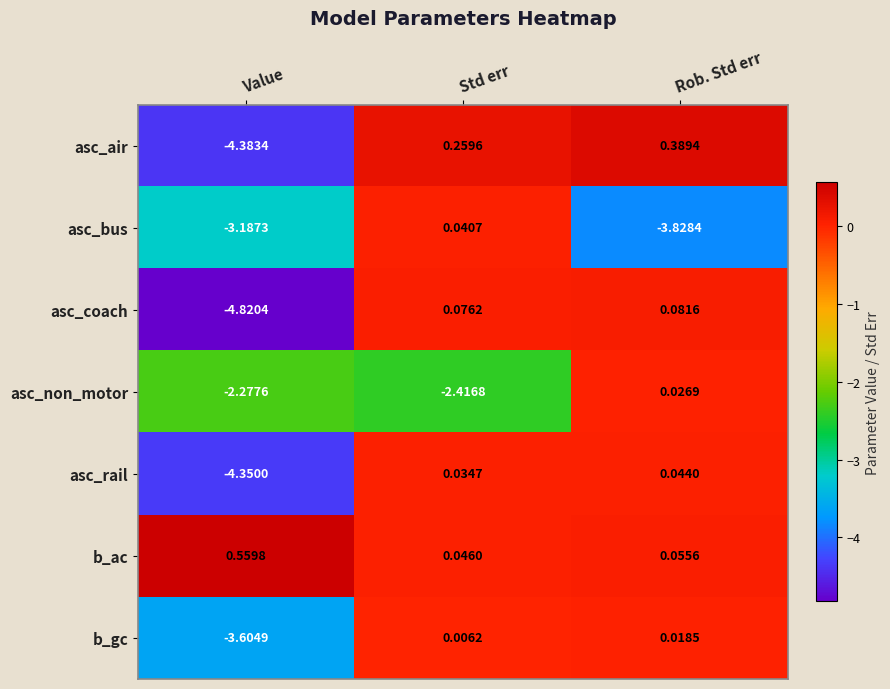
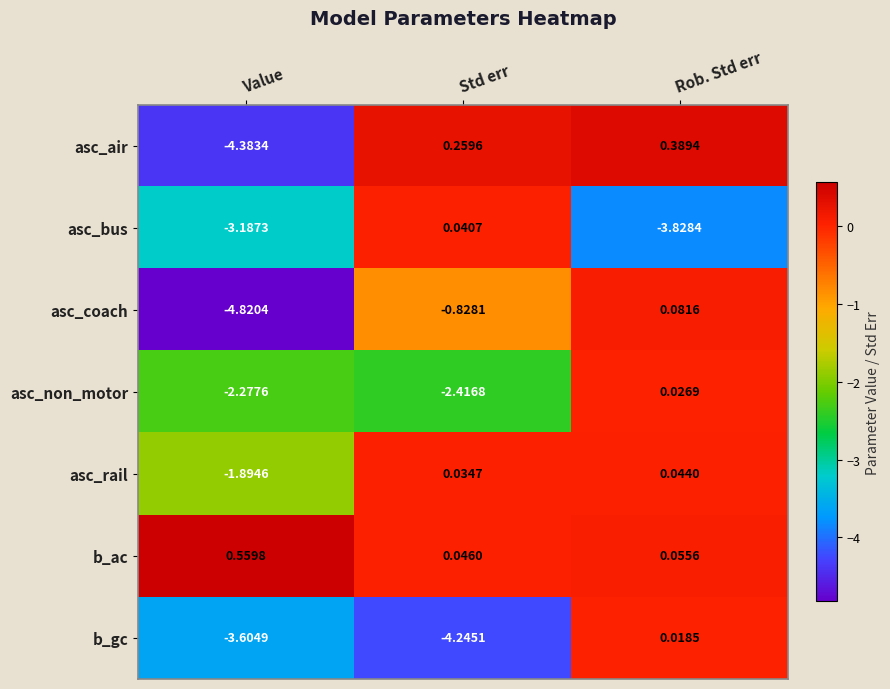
asc_coach, Std err: 0.0762 -> -0.8281
asc_rail, Value: -4.3500 -> -1.8946
b_gc, Std err: 0.0062 -> -4.2451
